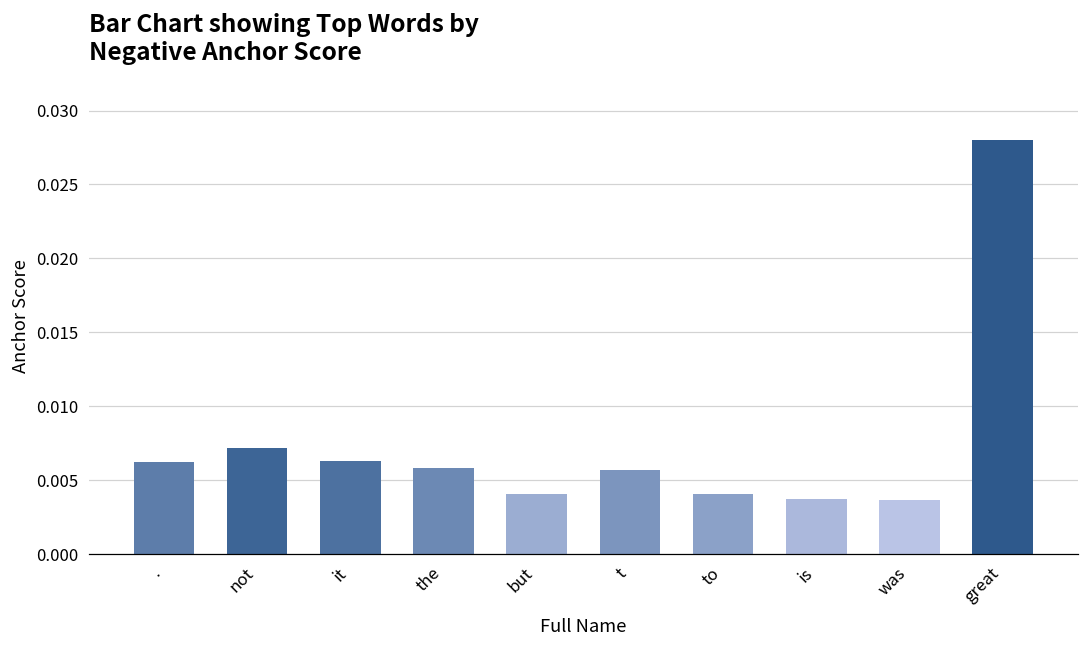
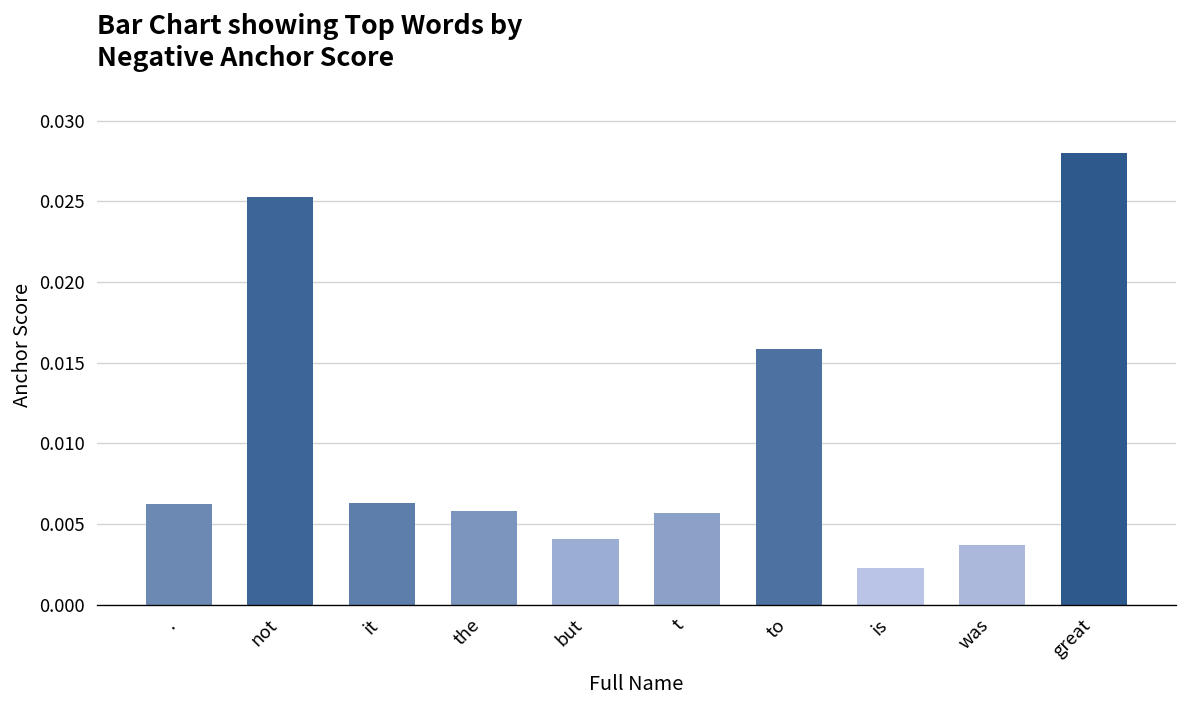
not: 0.0072 -> 0.0253
to: 0.0041 -> 0.0158
is: 0.0037 -> 0.0022
